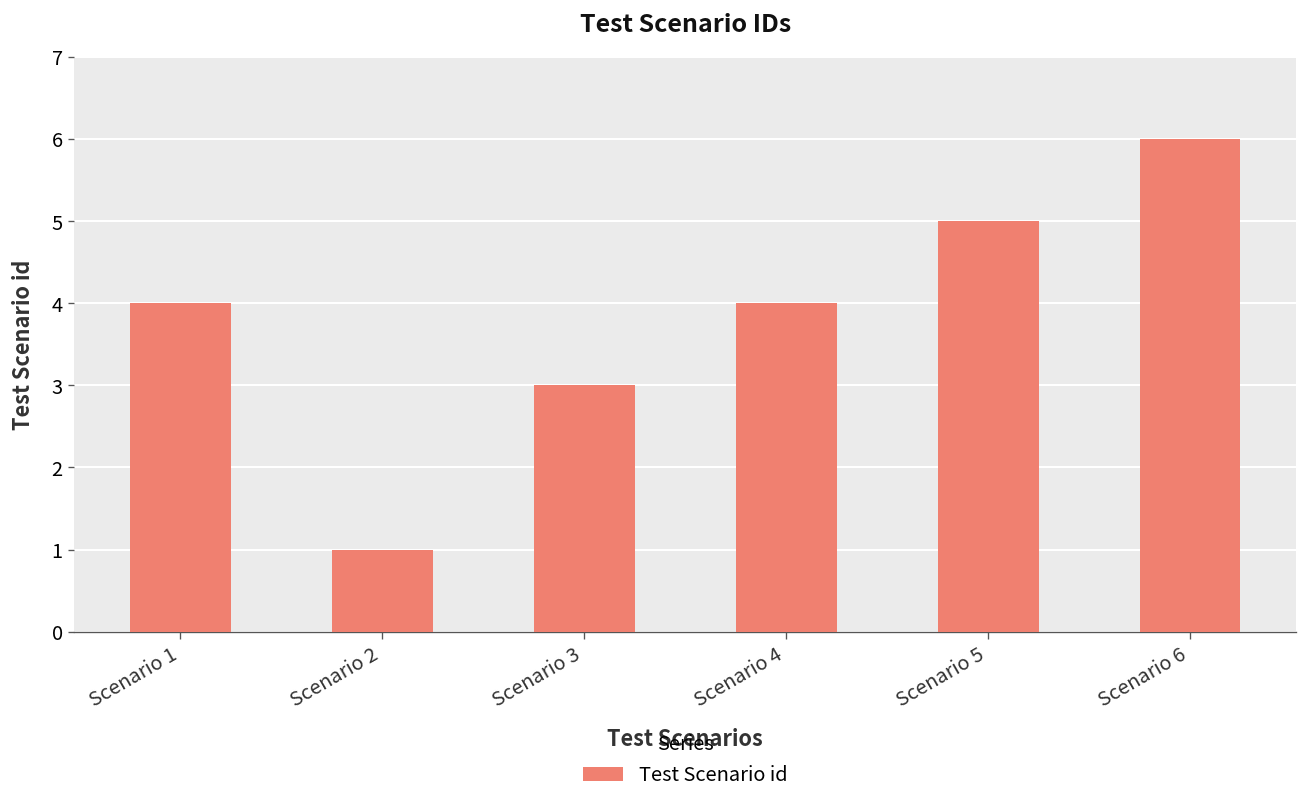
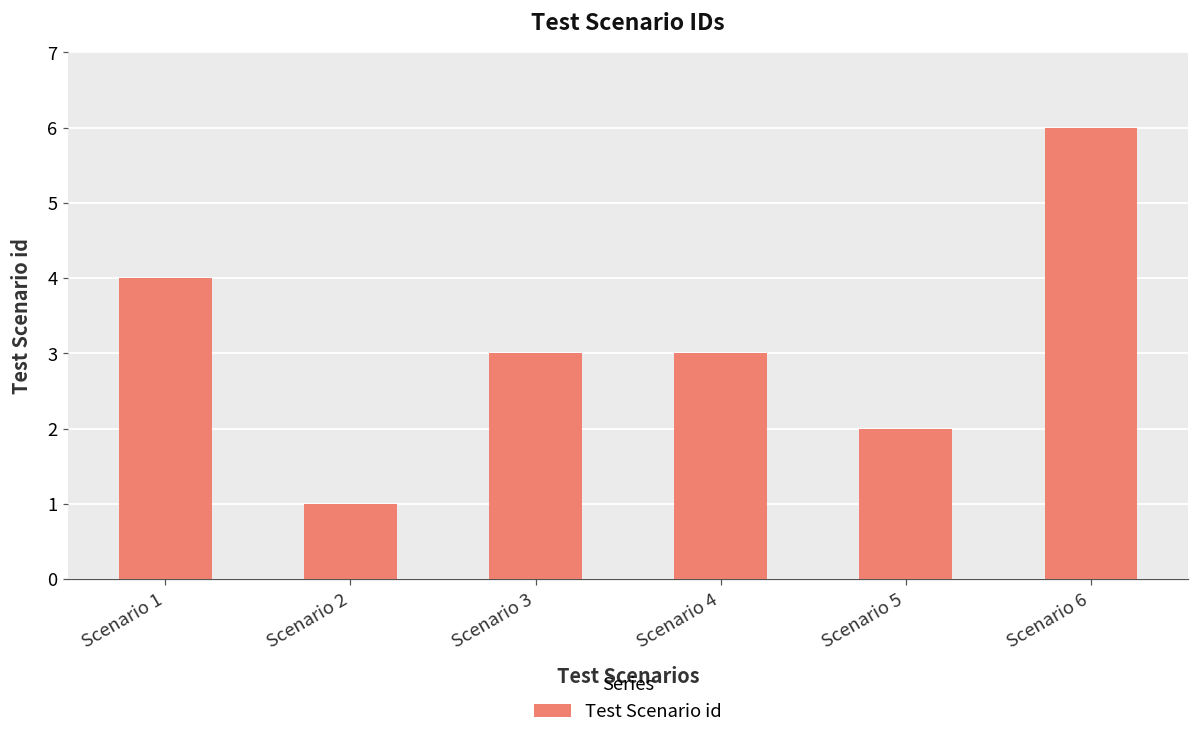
Scenario 4: 4 -> 3
Scenario 5: 5 -> 2
